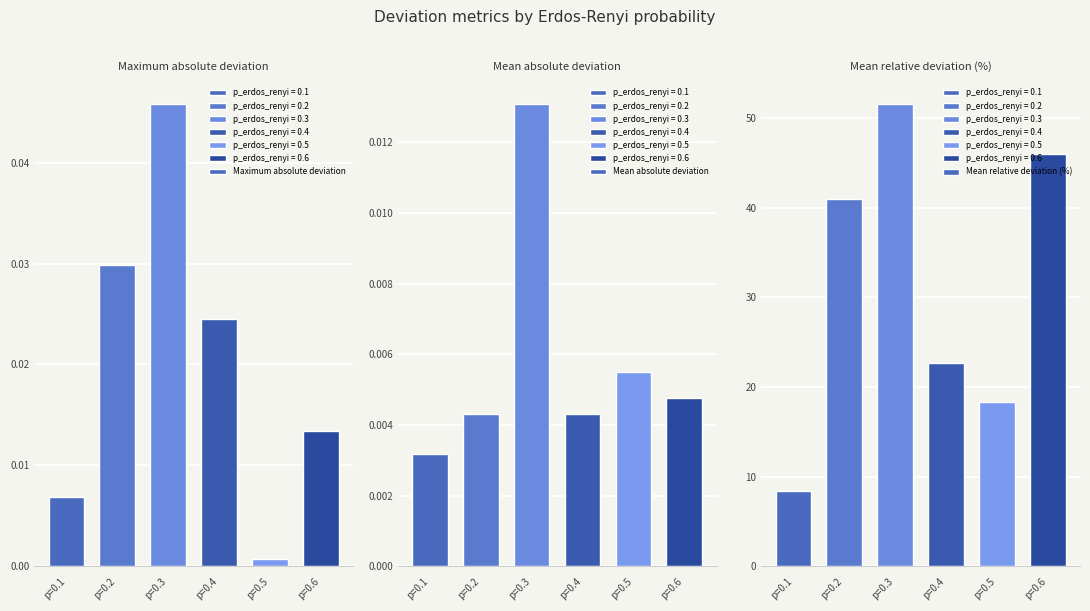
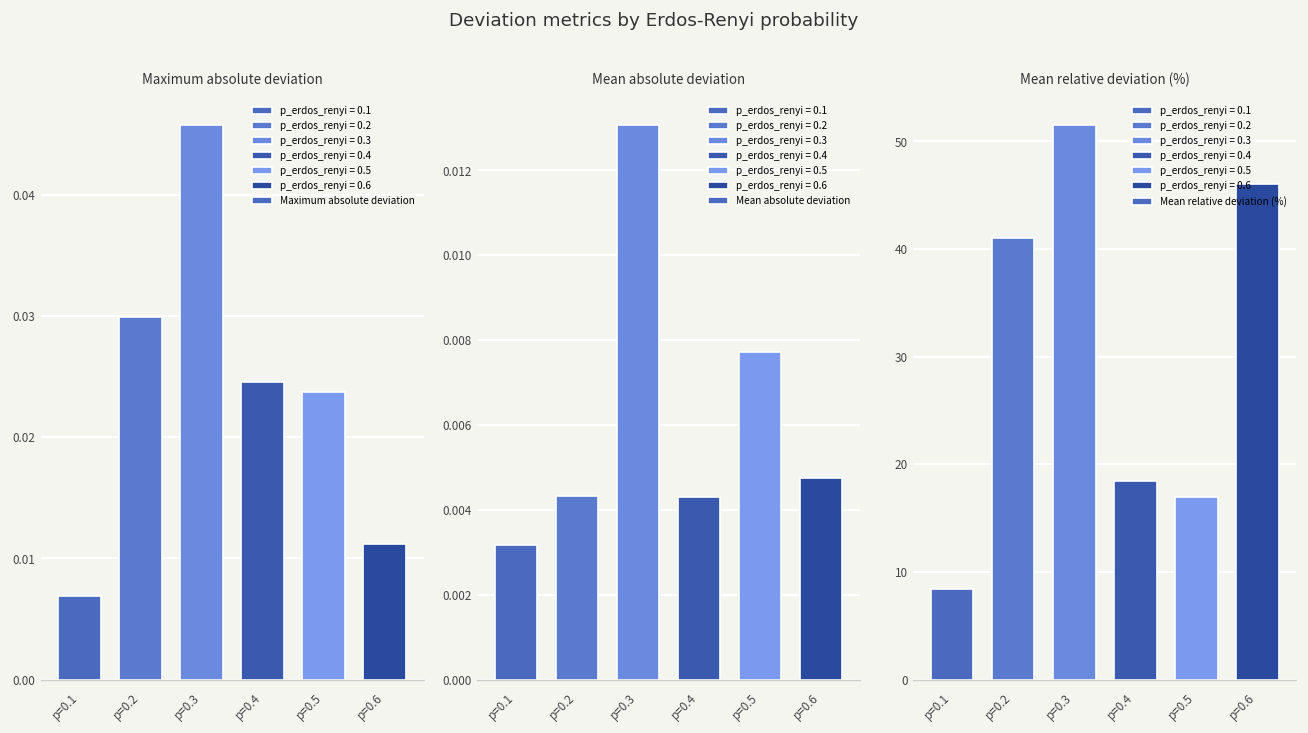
Maximum absolute deviation, p=0.5: 0.0007 -> 0.0237
Maximum absolute deviation, p=0.6: 0.0134 -> 0.0112
Mean absolute deviation, p=0.5: 0.0055 -> 0.0077
Mean relative deviation (%), p=0.4: 23 -> 18
Mean relative deviation (%), p=0.5: 18 -> 17
